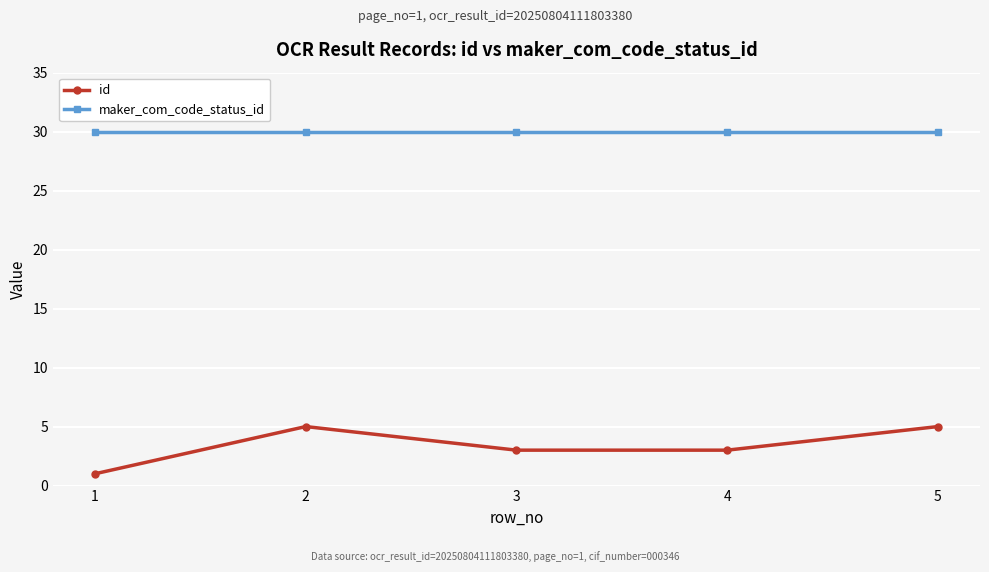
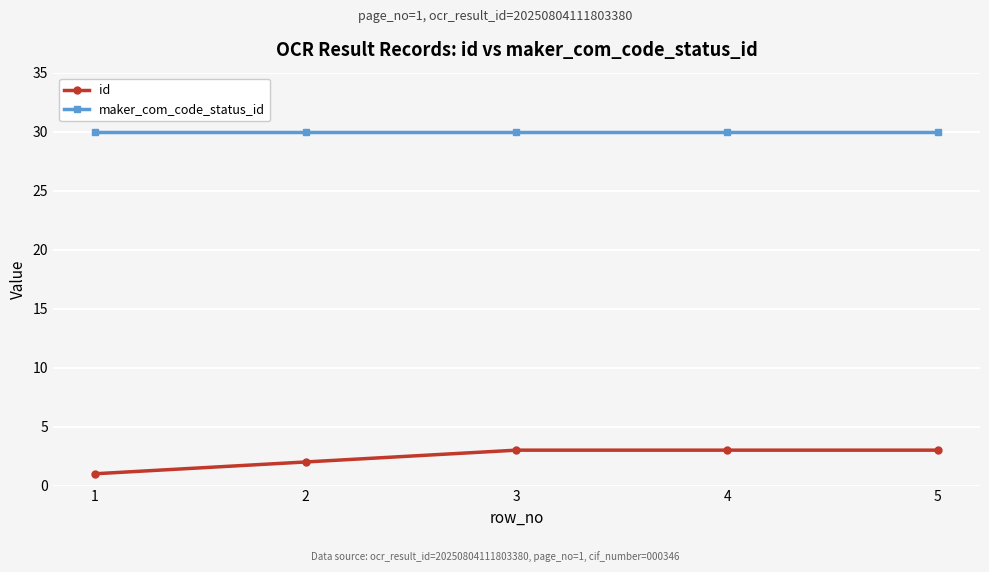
id, 2: 5 -> 2
id, 5: 5 -> 3
